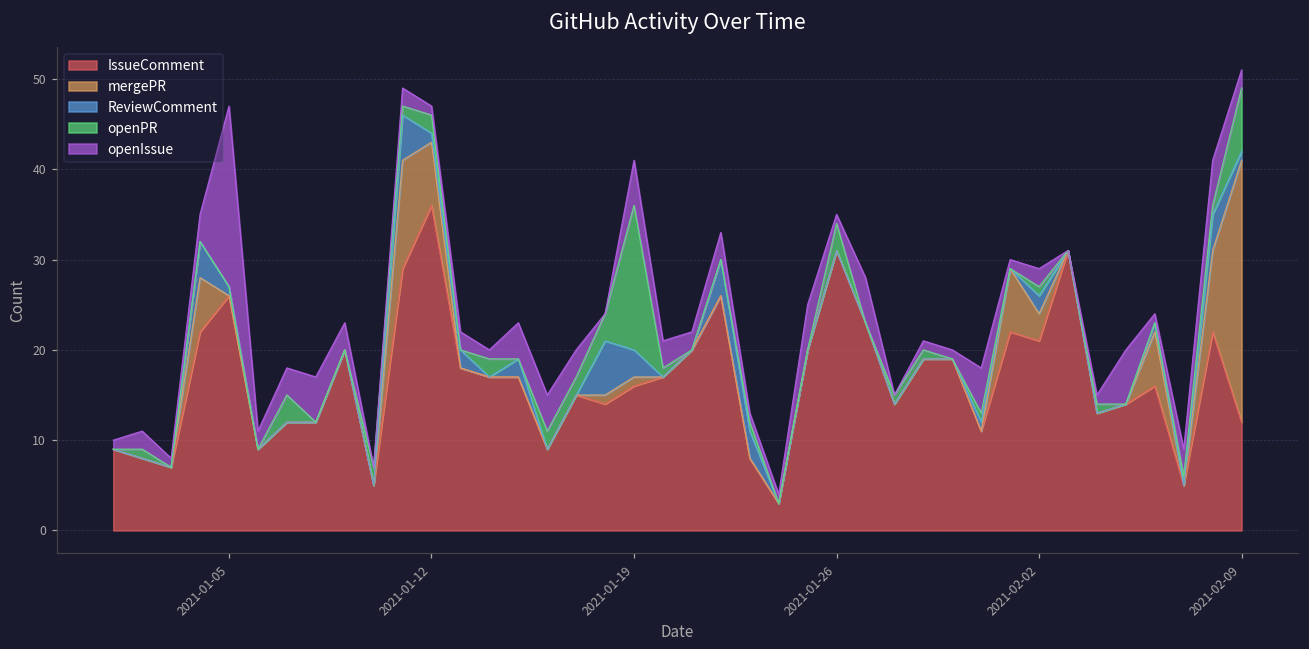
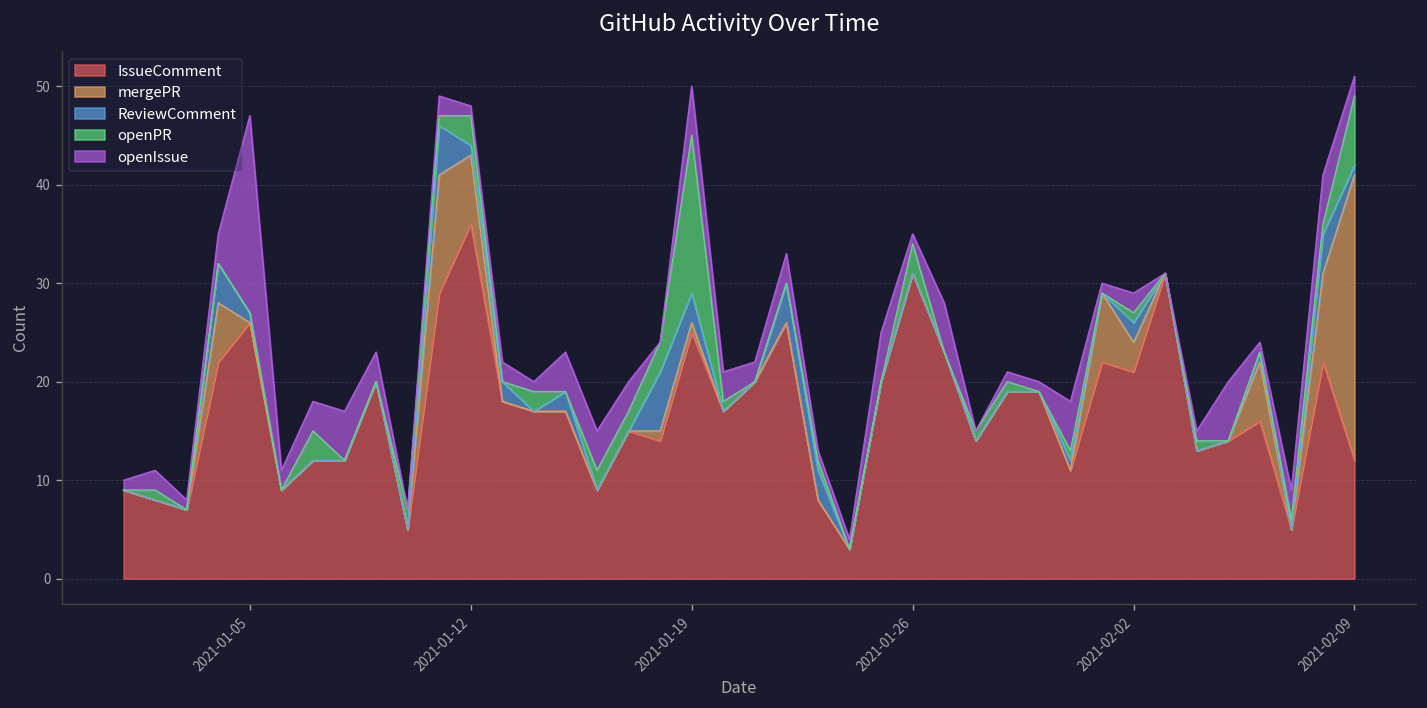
openPR, 2021-01-12: 2 -> 3
IssueComment, 2021-01-19: 16 -> 25
